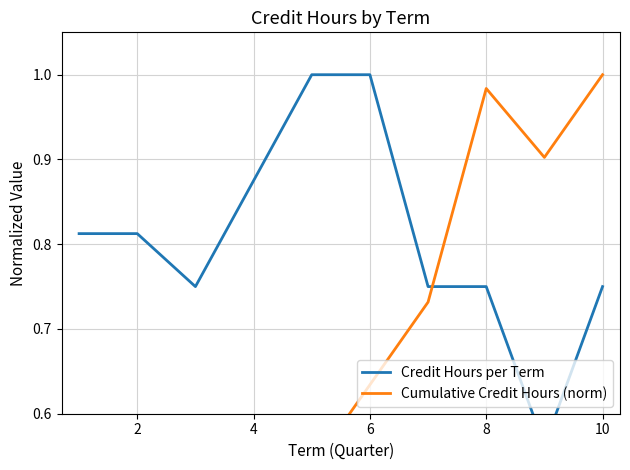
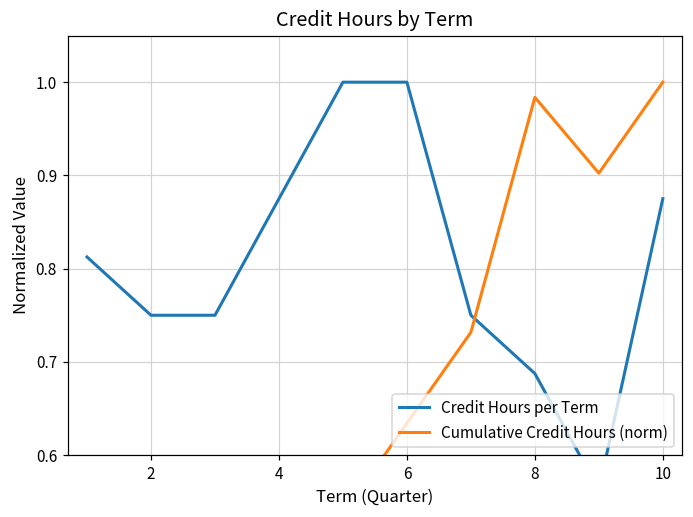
Credit Hours per Term, 2: 0.81 -> 0.75
Credit Hours per Term, 8: 0.75 -> 0.69
Credit Hours per Term, 10: 0.75 -> 0.88
